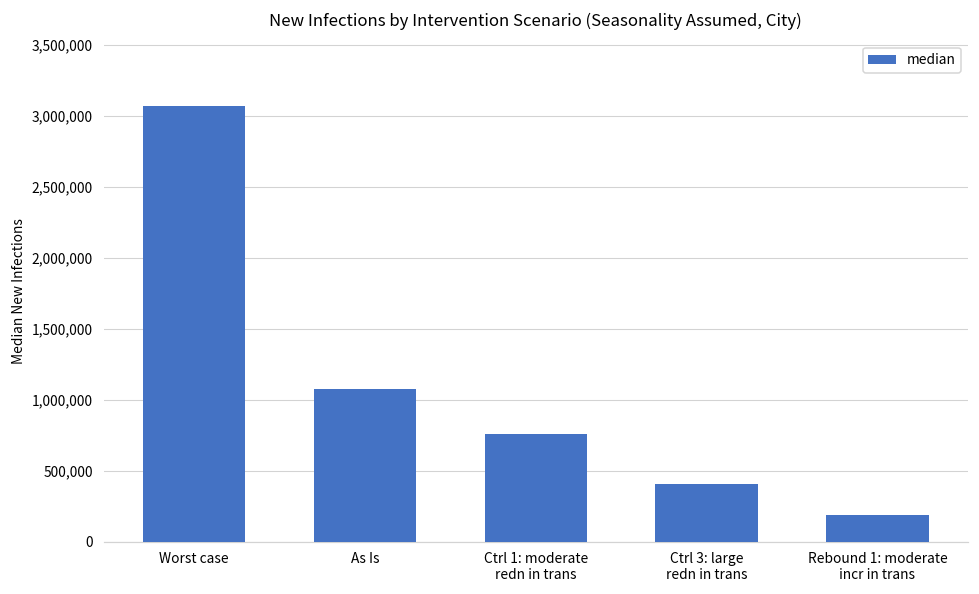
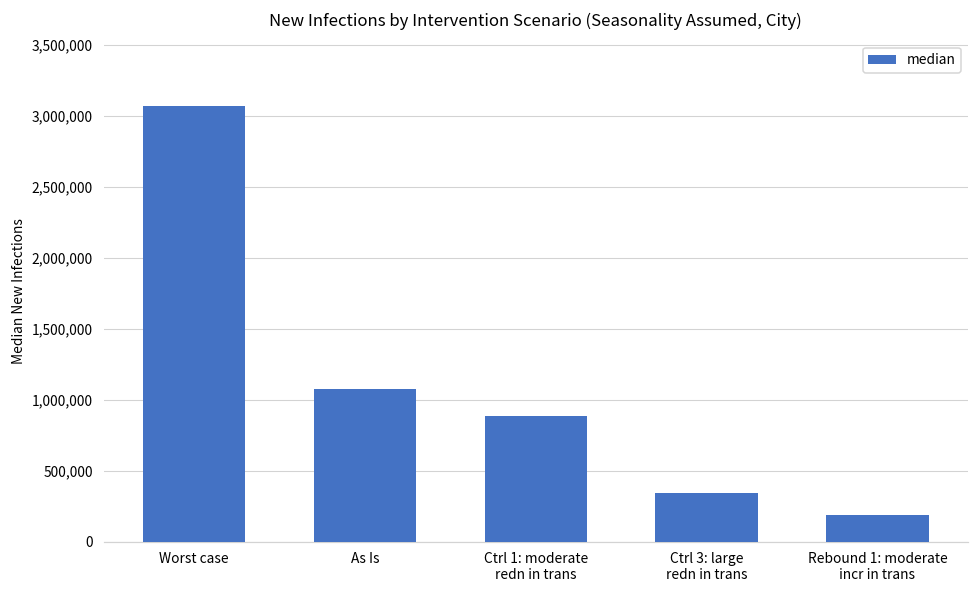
Ctrl 1: moderate redn in trans: 760,000 -> 890,000
Ctrl 3: large redn in trans: 410,000 -> 340,000
